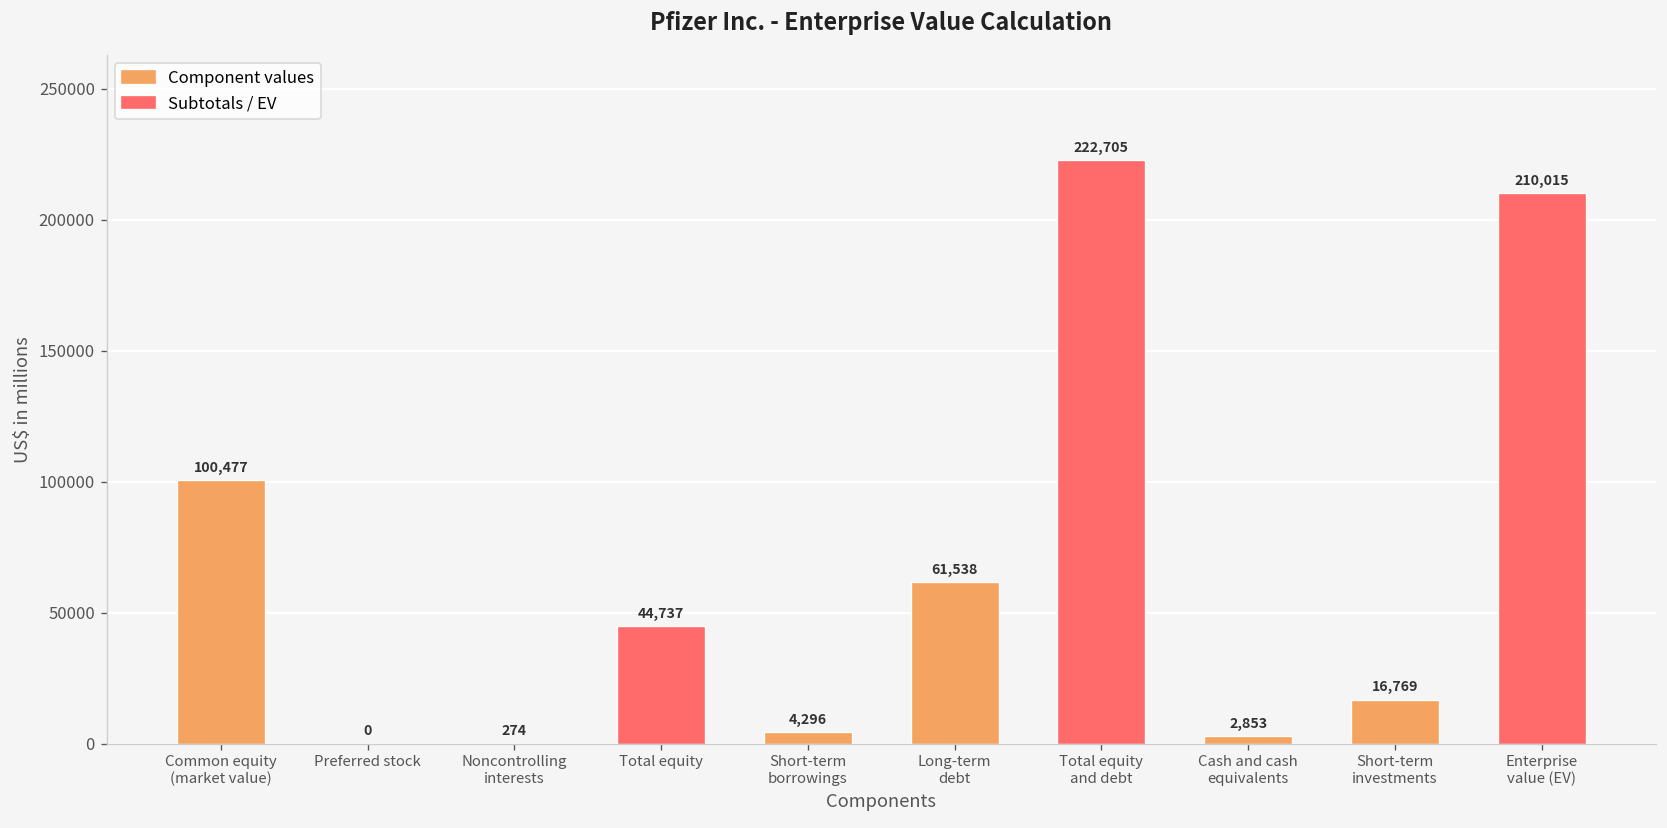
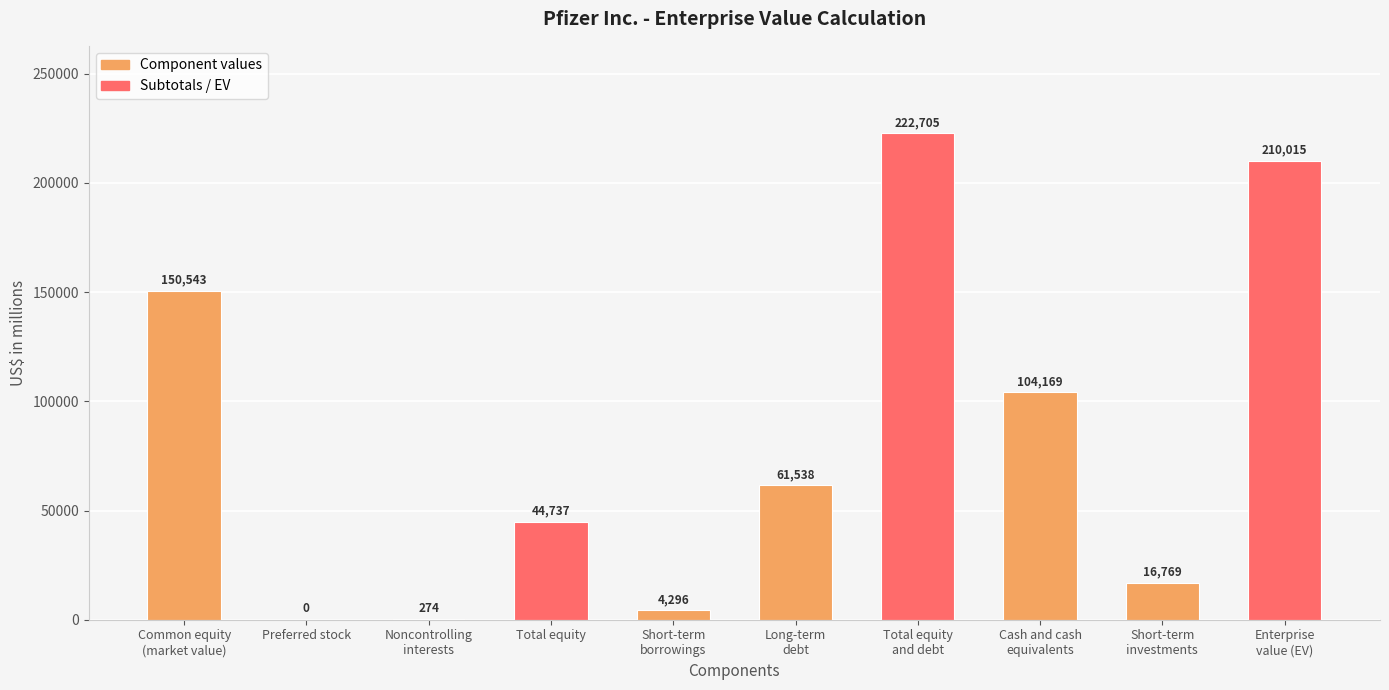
Common equity (market value): 100,477 -> 150,543
Cash and cash equivalents: 2,853 -> 104,169
